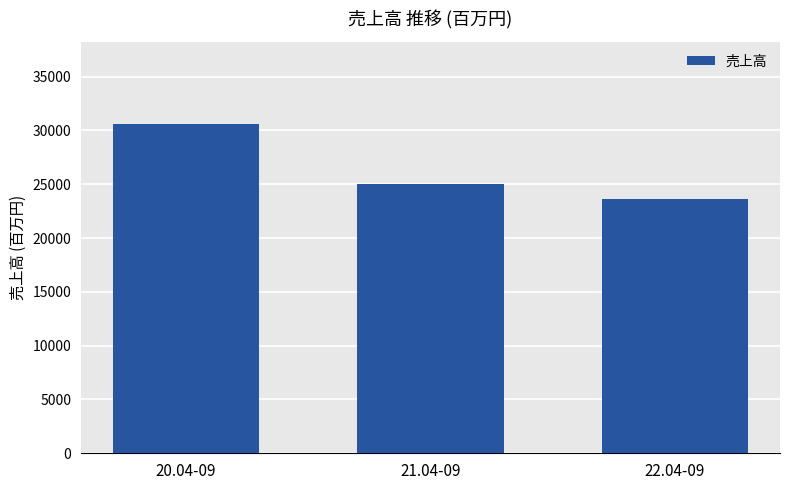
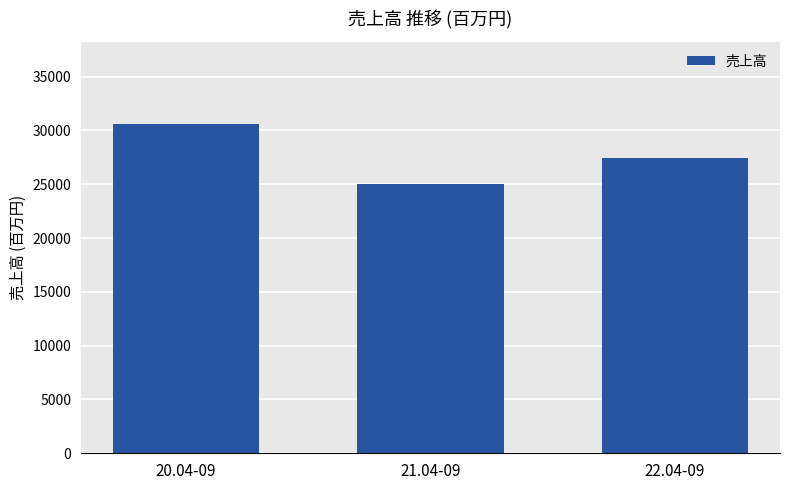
22.04-09: 23600 -> 27500
